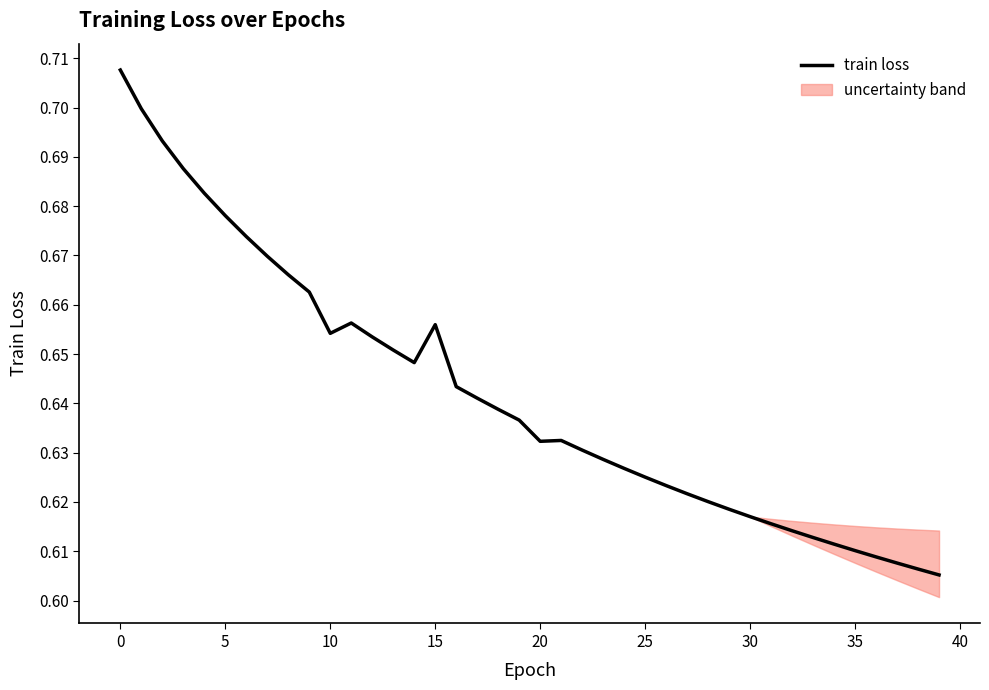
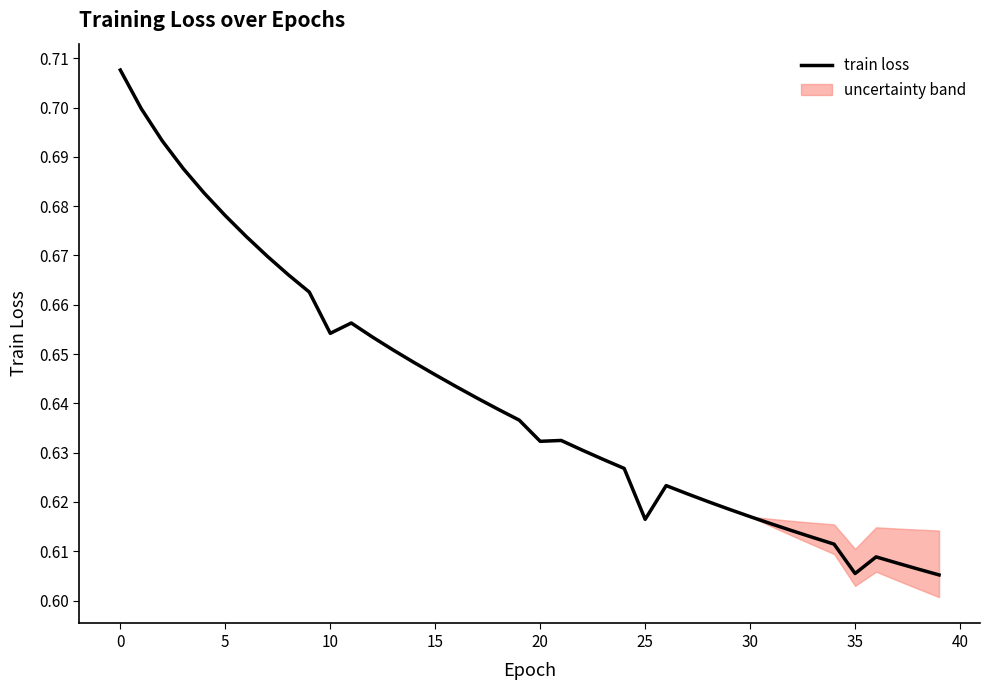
train loss, 15: 0.656 -> 0.646
train loss, 25: 0.625 -> 0.616
train loss, 35: 0.610 -> 0.605
